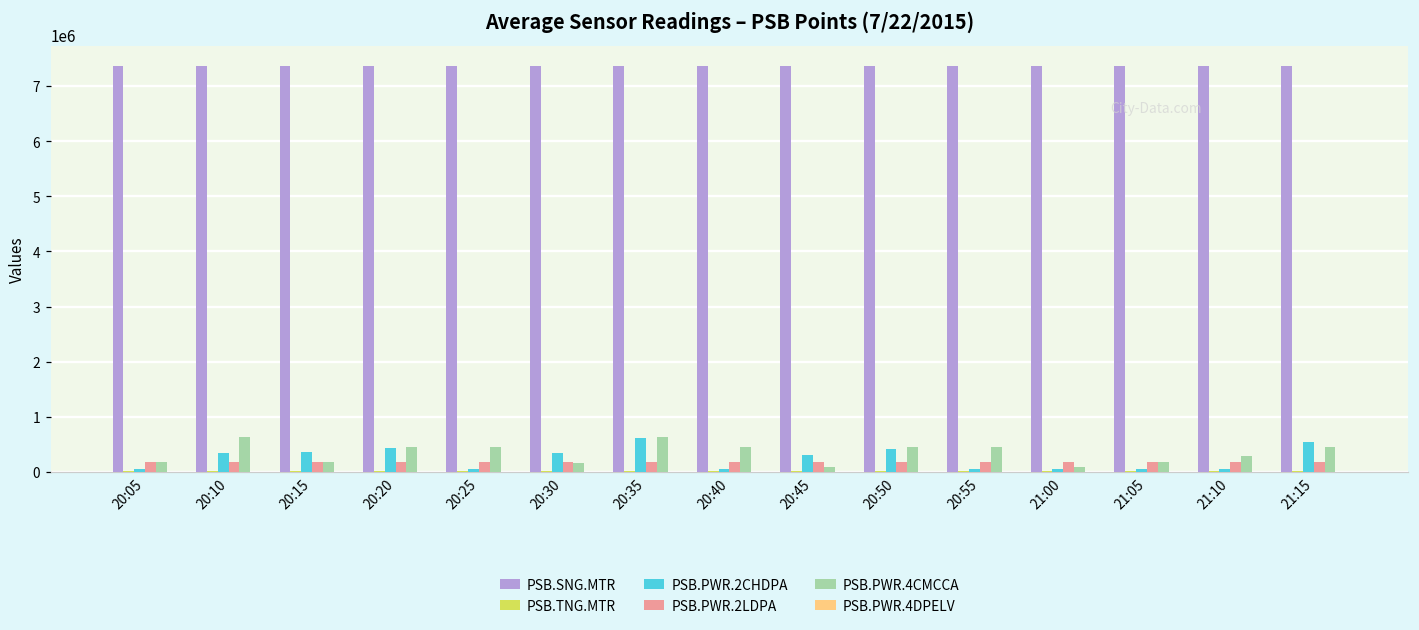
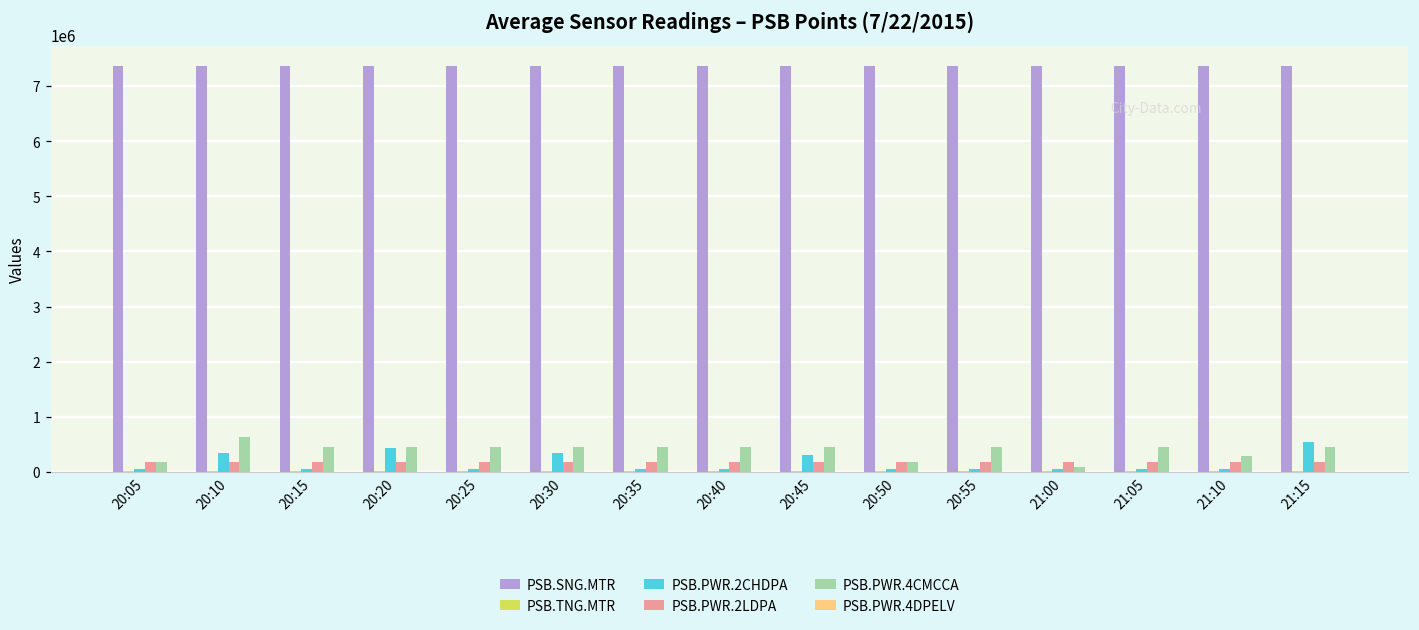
PSB.PWR.2CHDPA, 20:15: 400000 -> 0
PSB.PWR.4CMCCA, 20:15: 200000 -> 500000
PSB.PWR.4CMCCA, 20:30: 200000 -> 500000
PSB.PWR.2CHDPA, 20:35: 600000 -> 0
PSB.PWR.4CMCCA, 20:35: 600000 -> 500000
PSB.PWR.4CMCCA, 20:45: 100000 -> 500000
PSB.PWR.2CHDPA, 20:50: 400000 -> 0
PSB.PWR.4CMCCA, 20:50: 500000 -> 200000
PSB.PWR.4CMCCA, 21:05: 200000 -> 500000
